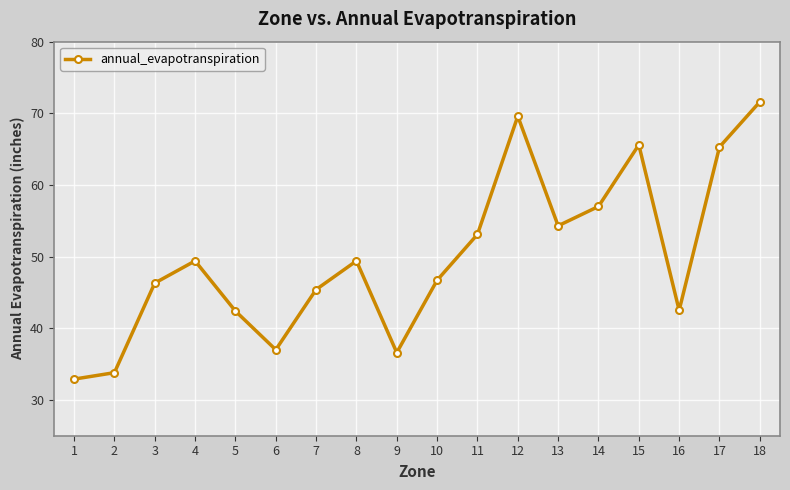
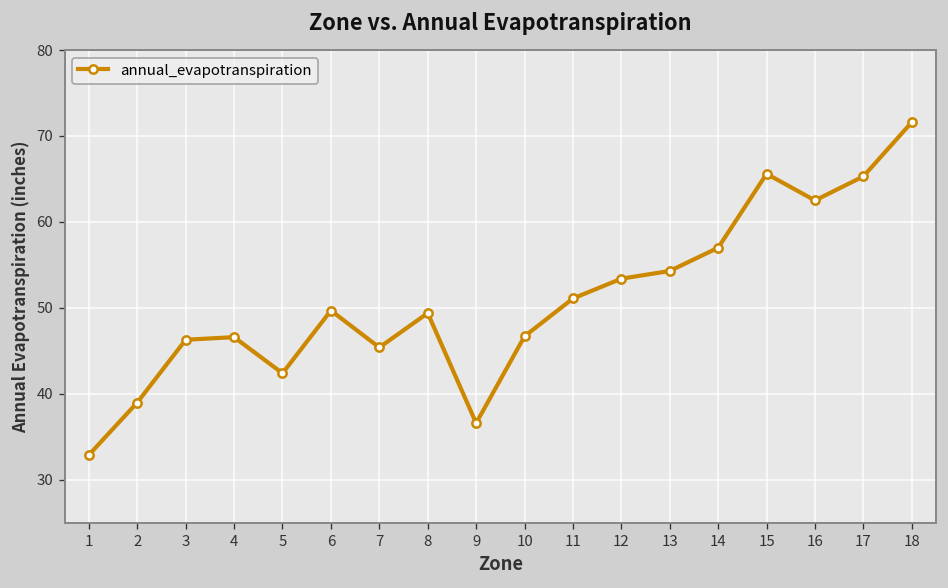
2: 34 -> 39
4: 49 -> 47
6: 37 -> 50
11: 53 -> 51
12: 70 -> 53
16: 43 -> 63
